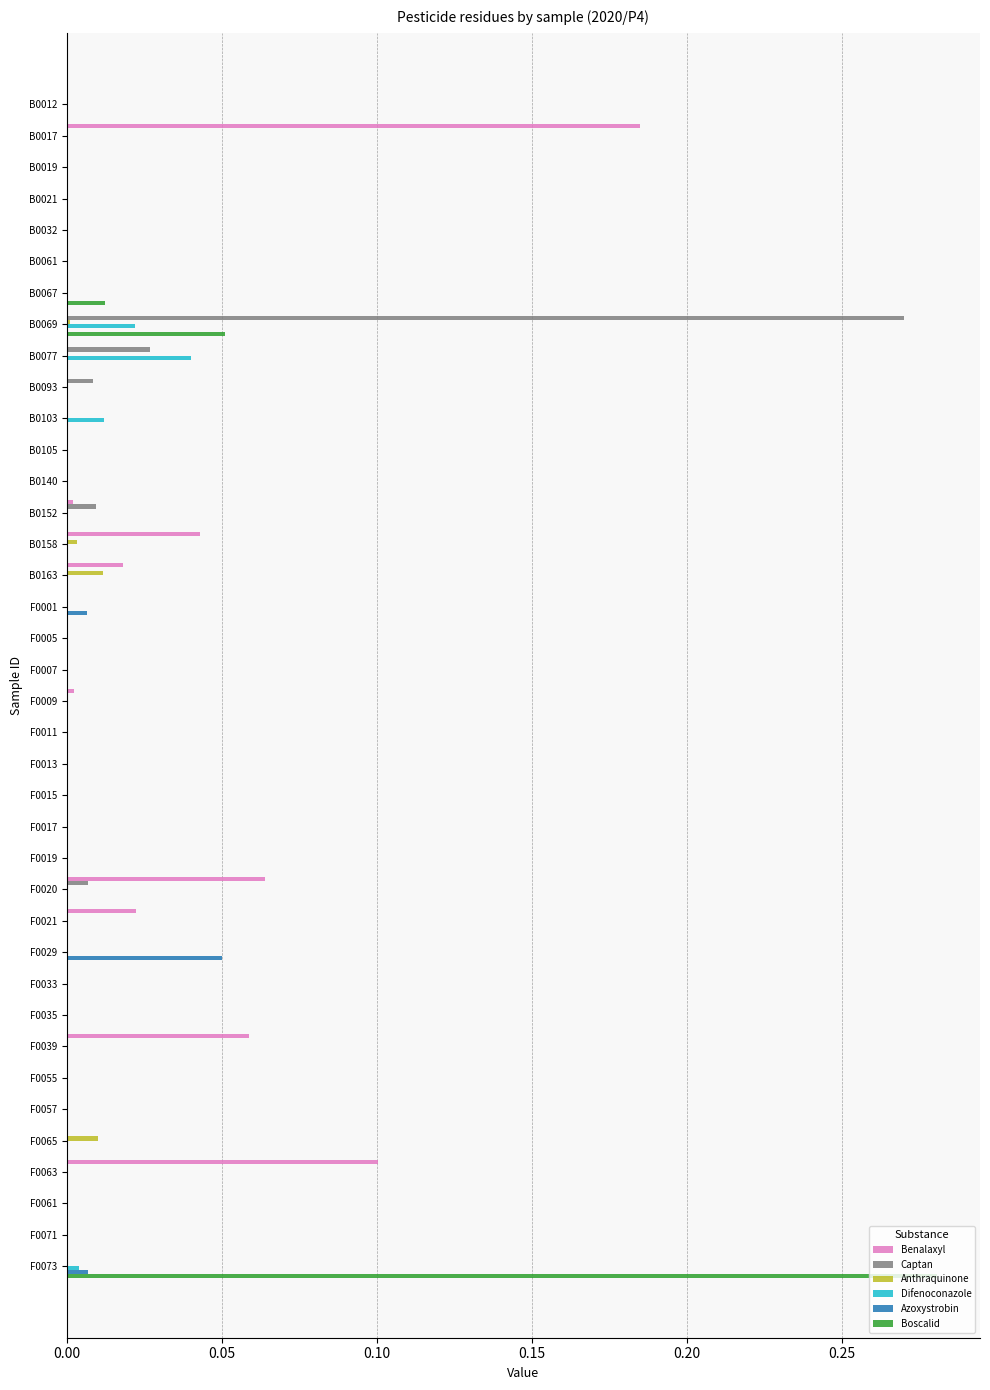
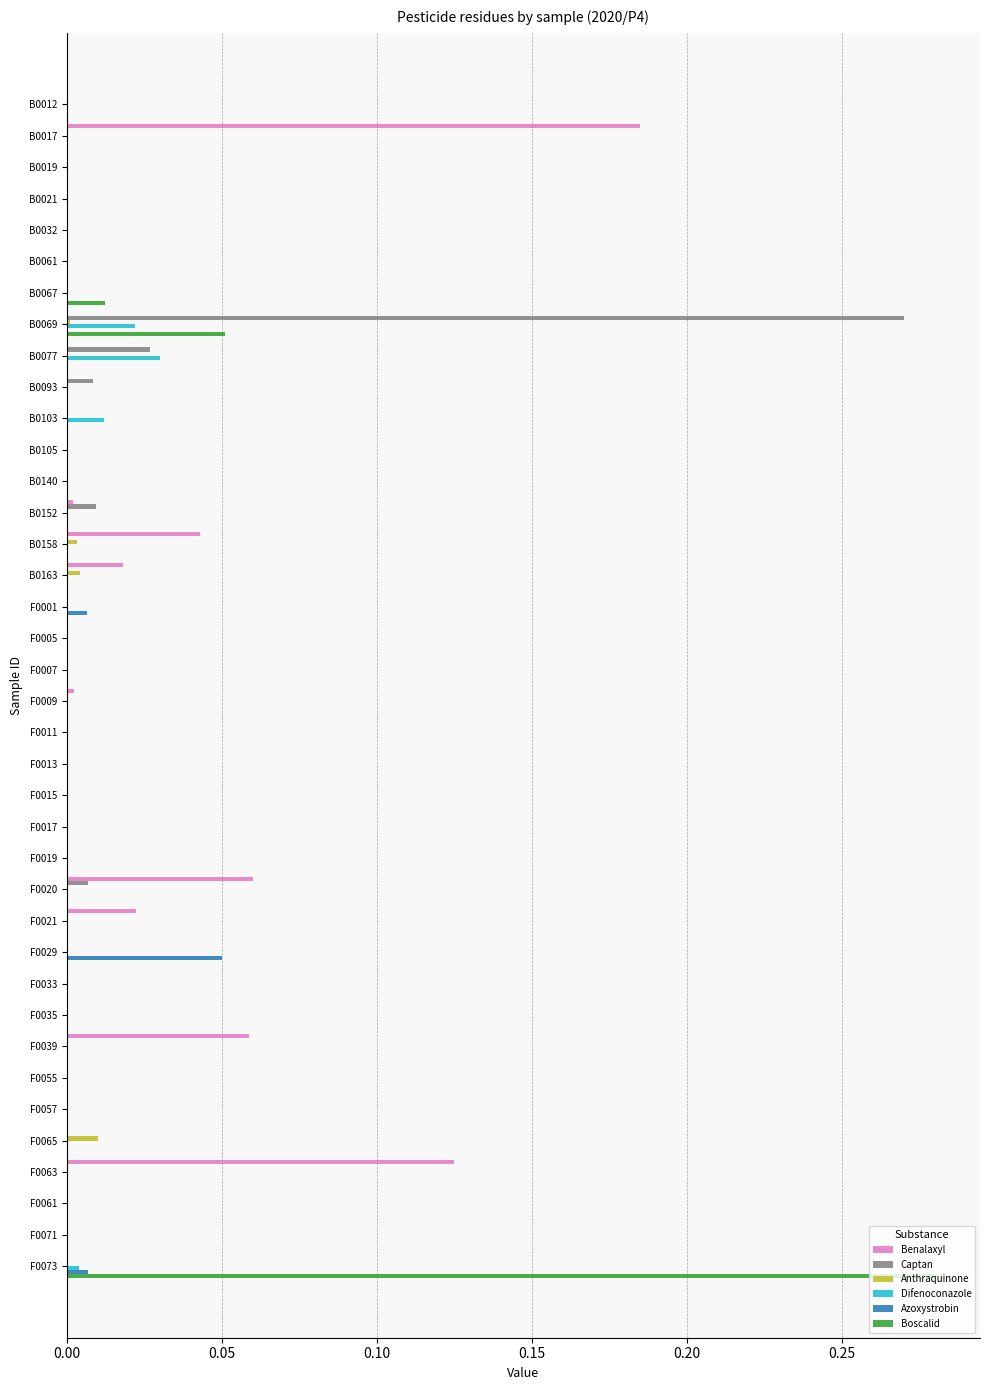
Difenoconazole, B0077: 0.04 -> 0.03
Anthraquinone, B0163: 0.012 -> 0.004
Benalaxyl, F0020: 0.064 -> 0.060
Benalaxyl, F0063: 0.100 -> 0.125
